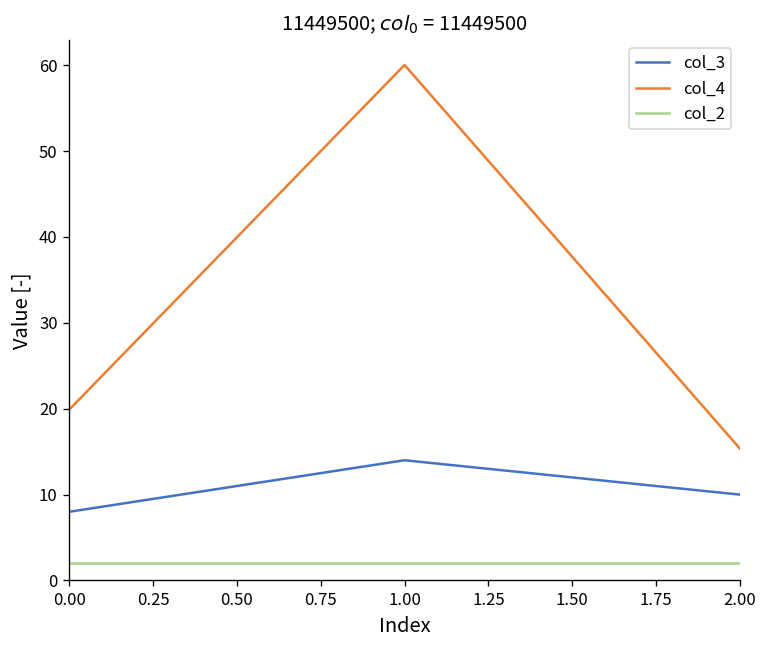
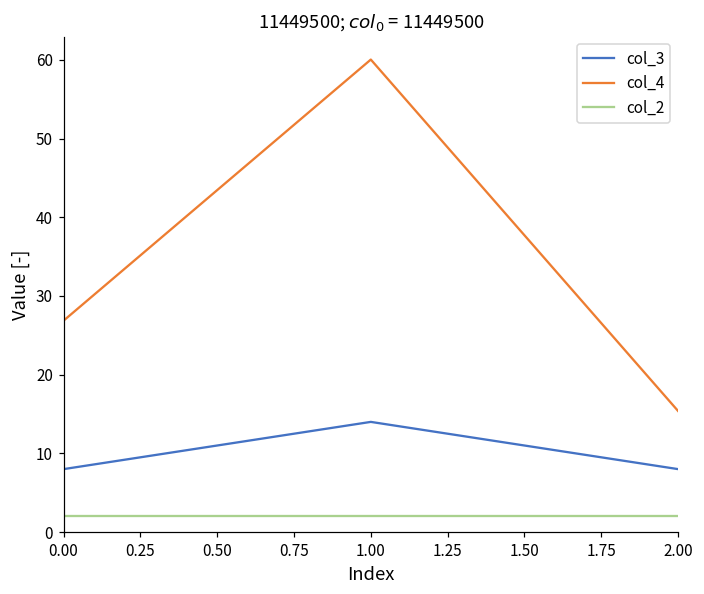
col_4, 0.00: 20 -> 27
col_3, 2.00: 10 -> 8
